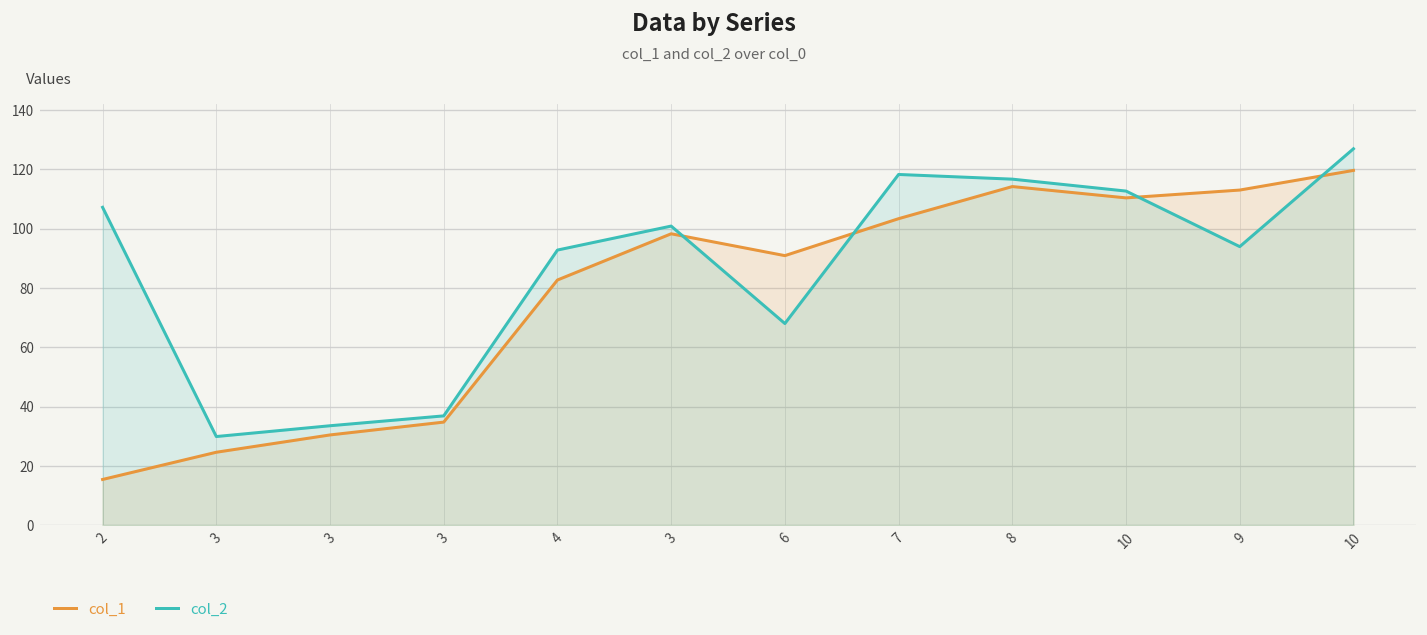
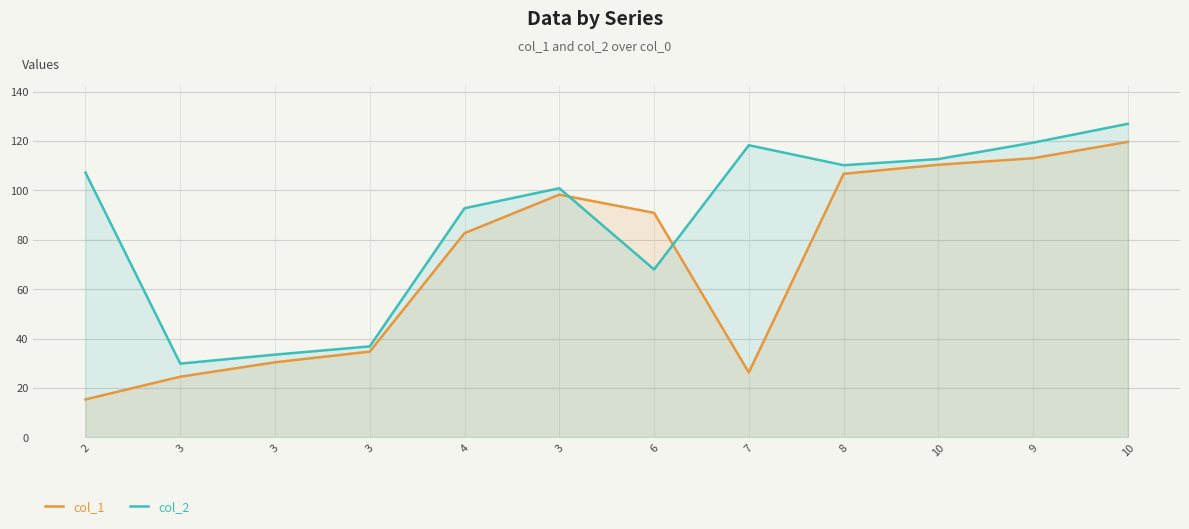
col_1, 7: 103 -> 26
col_1, 8: 114 -> 107
col_2, 8: 117 -> 110
col_2, 9: 94 -> 119
